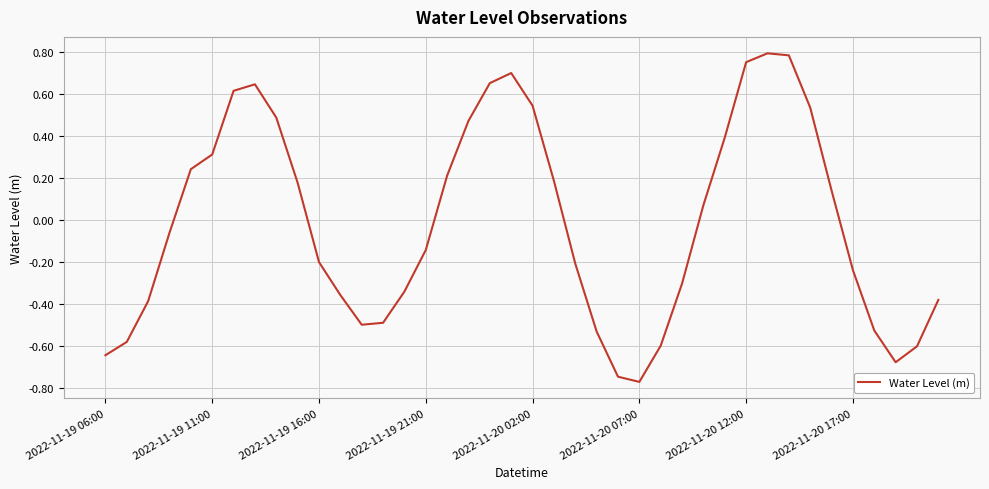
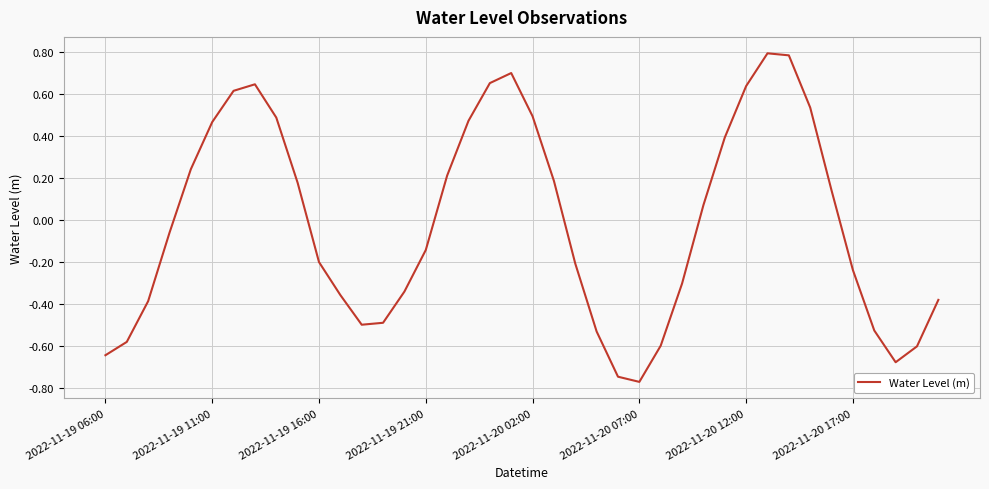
2022-11-19 11:00: 0.31 -> 0.47
2022-11-20 02:00: 0.54 -> 0.49
2022-11-20 12:00: 0.75 -> 0.64
